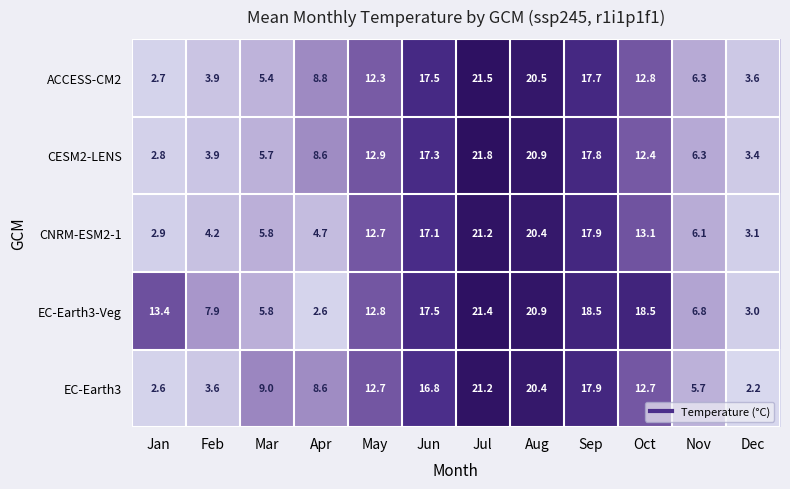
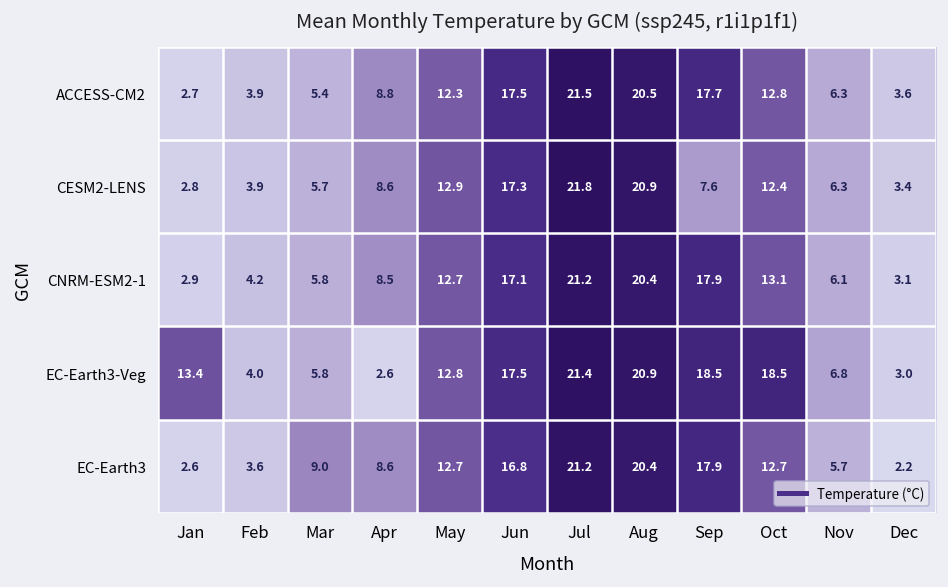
CESM2-LENS, Sep: 17.8 -> 7.6
CNRM-ESM2-1, Apr: 4.7 -> 8.5
EC-Earth3-Veg, Feb: 7.9 -> 4.0
